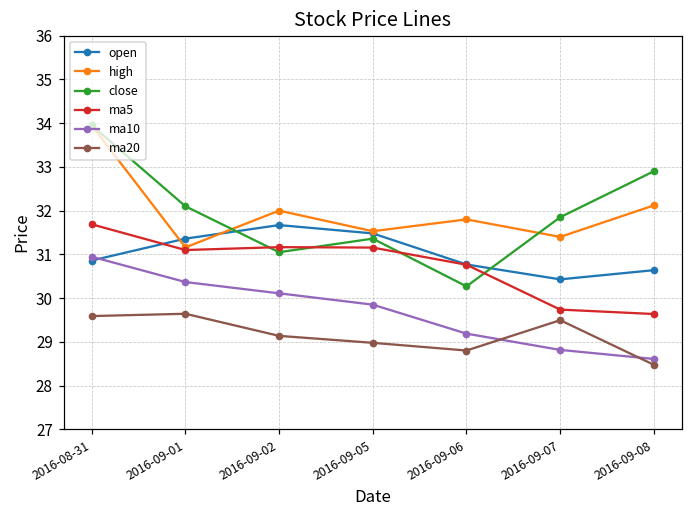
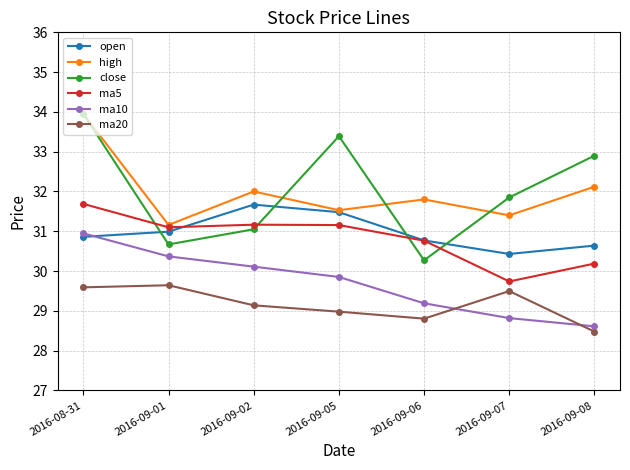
open, 2016-09-01: 31.4 -> 31.0
close, 2016-09-01: 32.1 -> 30.7
close, 2016-09-05: 31.4 -> 33.4
ma5, 2016-09-08: 29.6 -> 30.2
